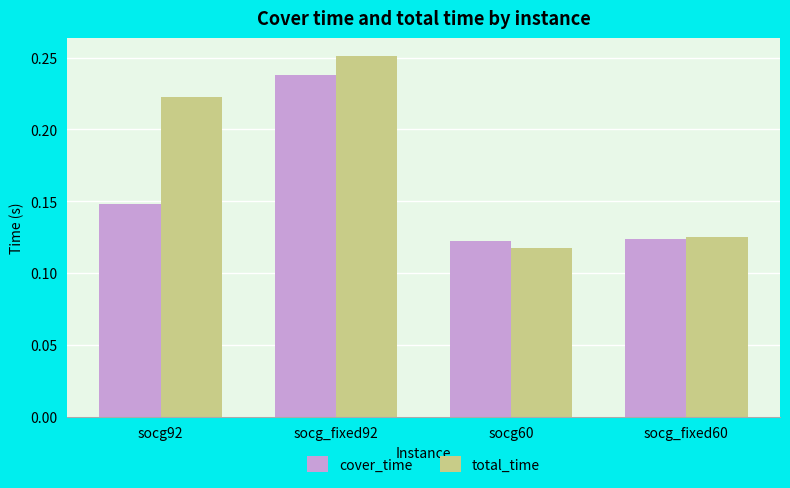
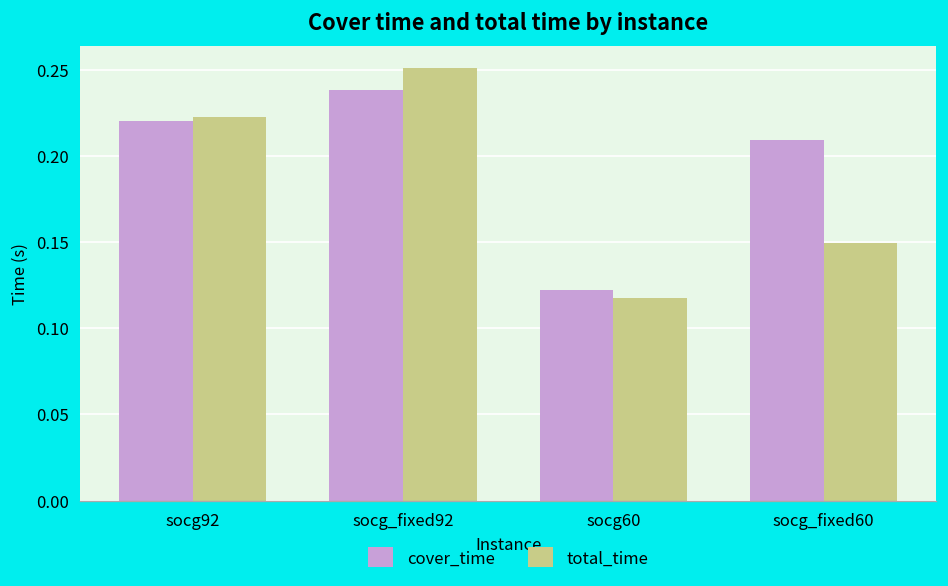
cover_time, socg92: 0.148 -> 0.220
cover_time, socg_fixed60: 0.123 -> 0.209
total_time, socg_fixed60: 0.125 -> 0.149
